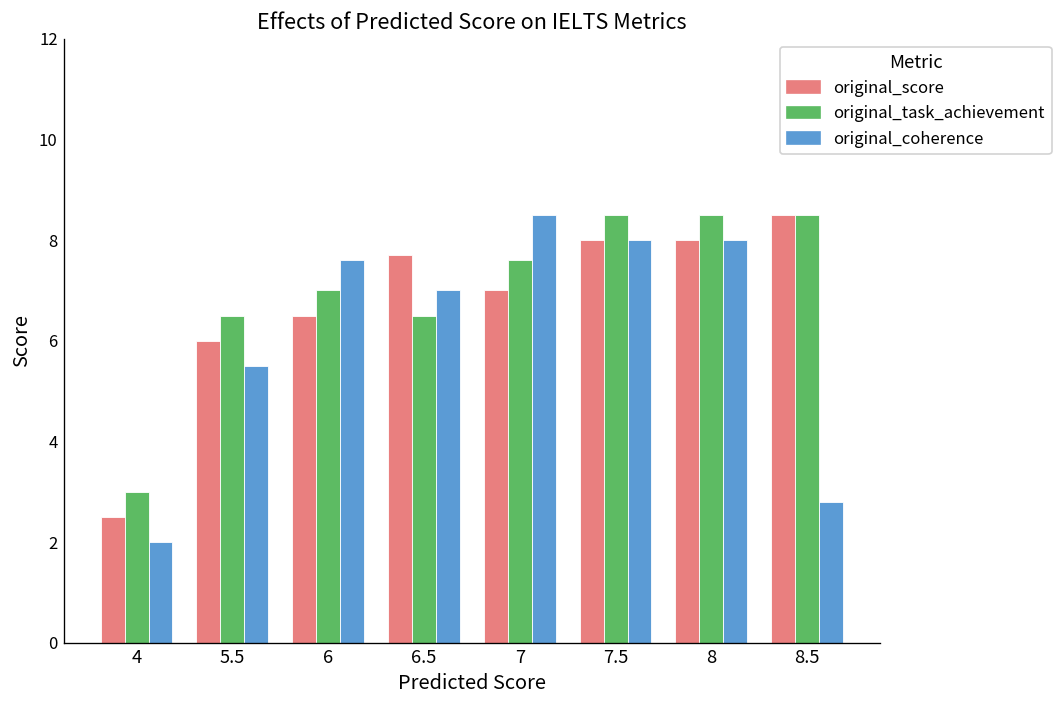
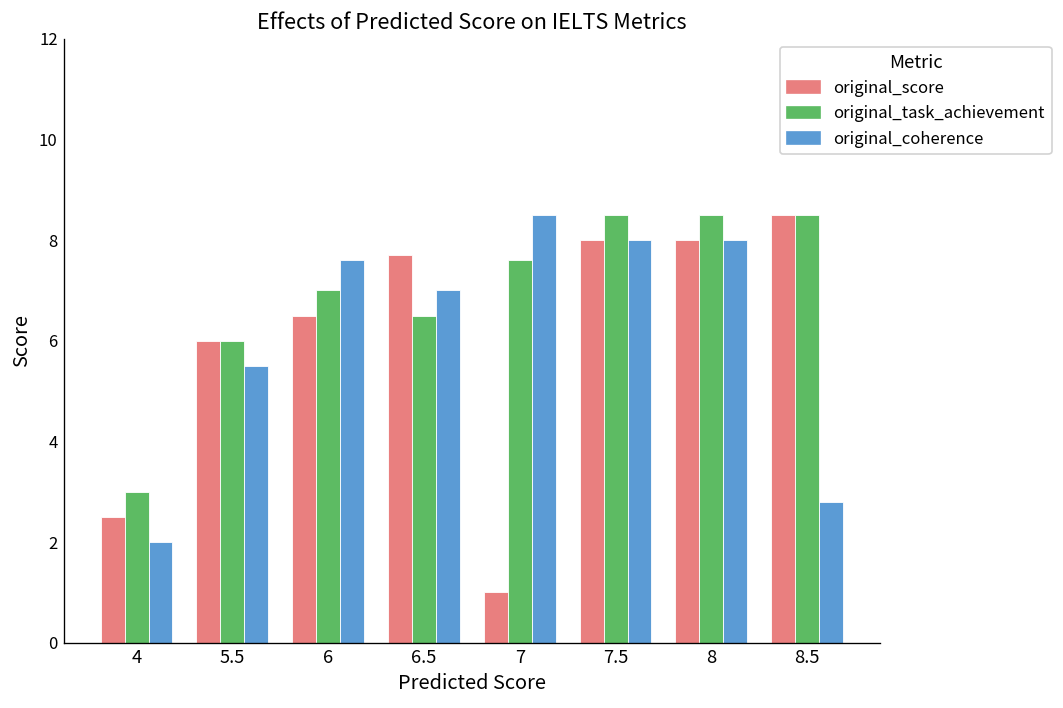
original_task_achievement, 5.5: 6.5 -> 6.0
original_score, 7: 7 -> 1
